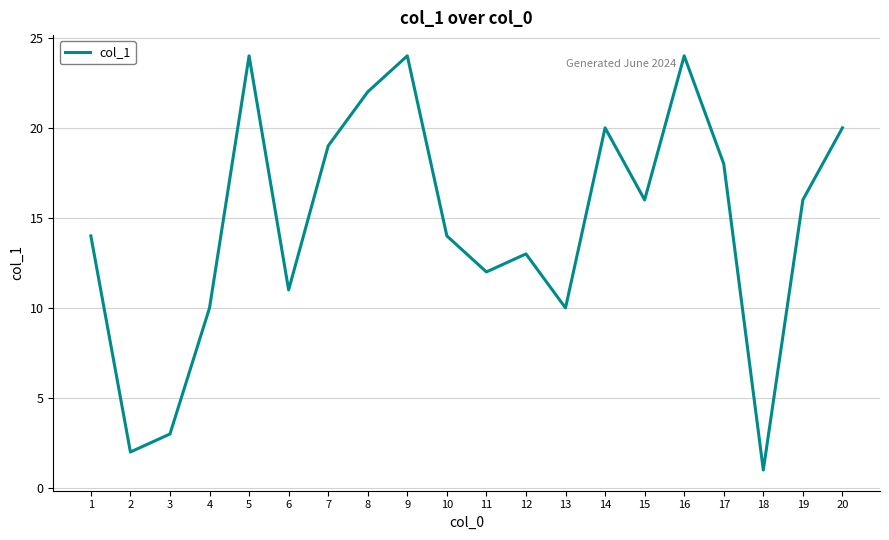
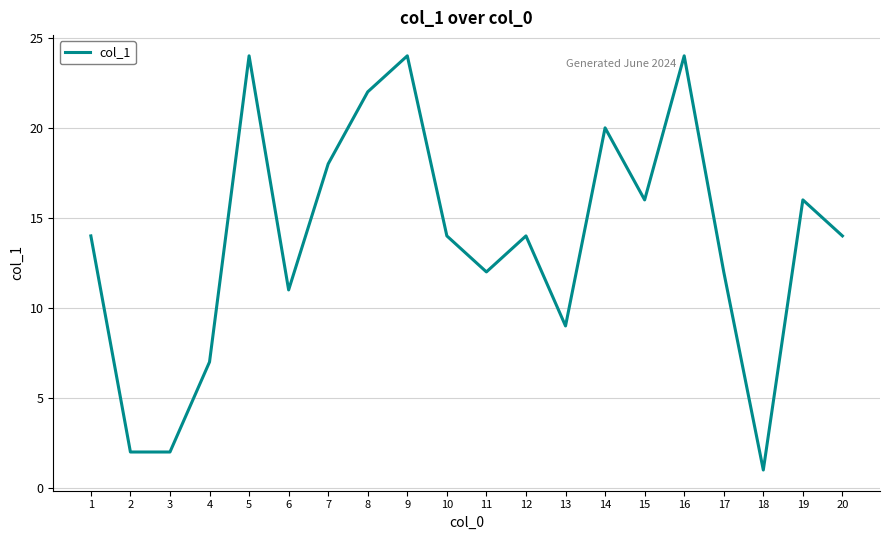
3: 3 -> 2
4: 10 -> 7
7: 19 -> 18
12: 13 -> 14
13: 10 -> 9
17: 18 -> 12
20: 20 -> 14
